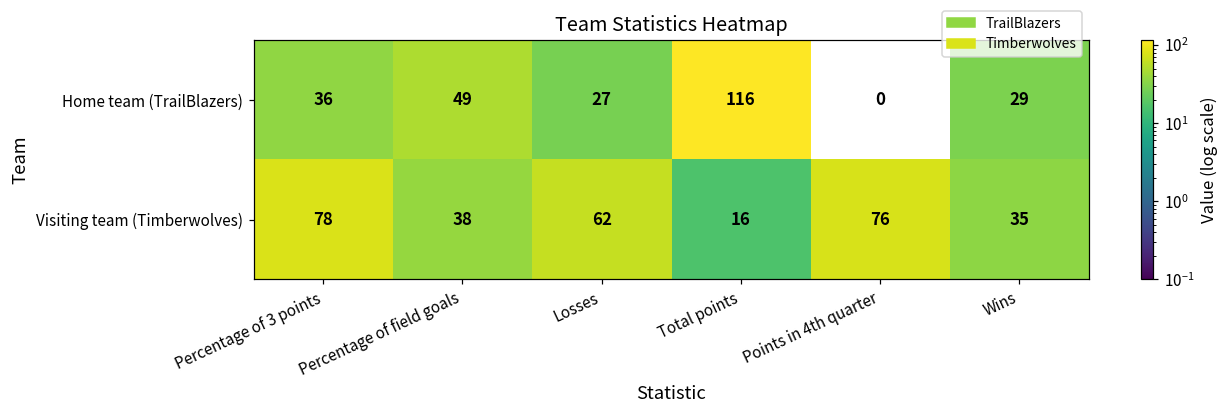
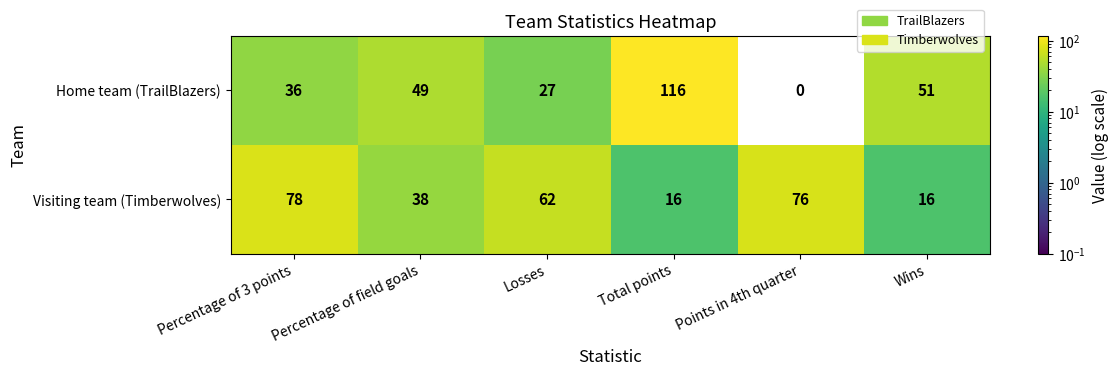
Home team (TrailBlazers), Wins: 29 -> 51
Visiting team (Timberwolves), Wins: 35 -> 16
